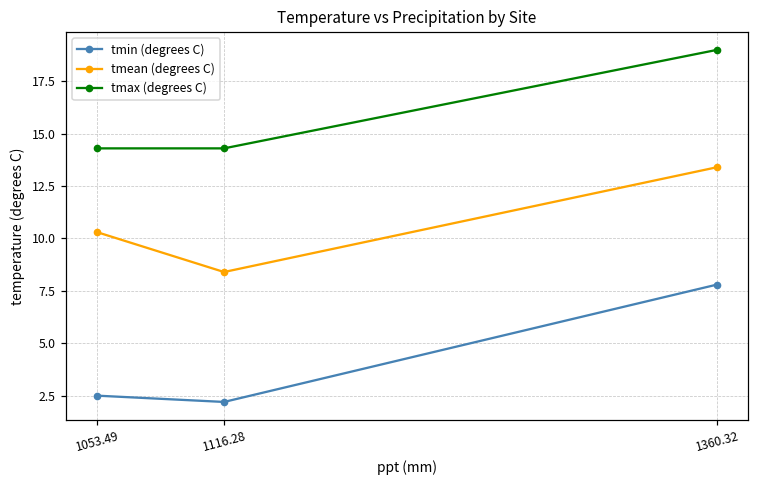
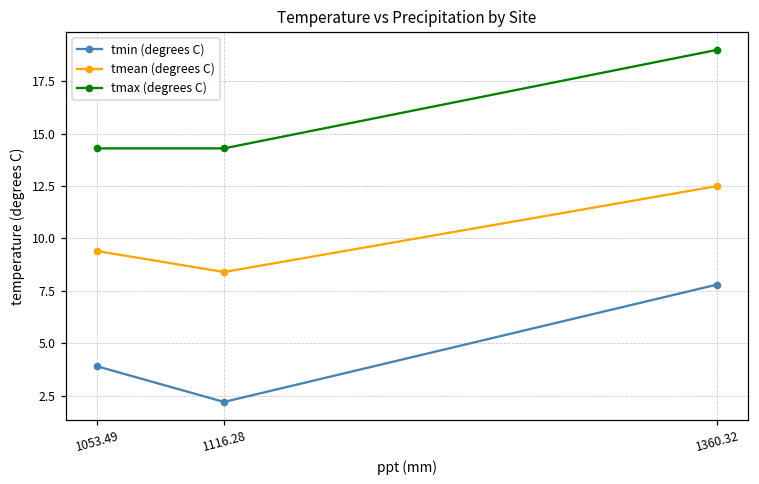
tmin (degrees C), 1053.49: 2.5 -> 3.9
tmean (degrees C), 1053.49: 10.3 -> 9.4
tmean (degrees C), 1360.32: 13.4 -> 12.5
